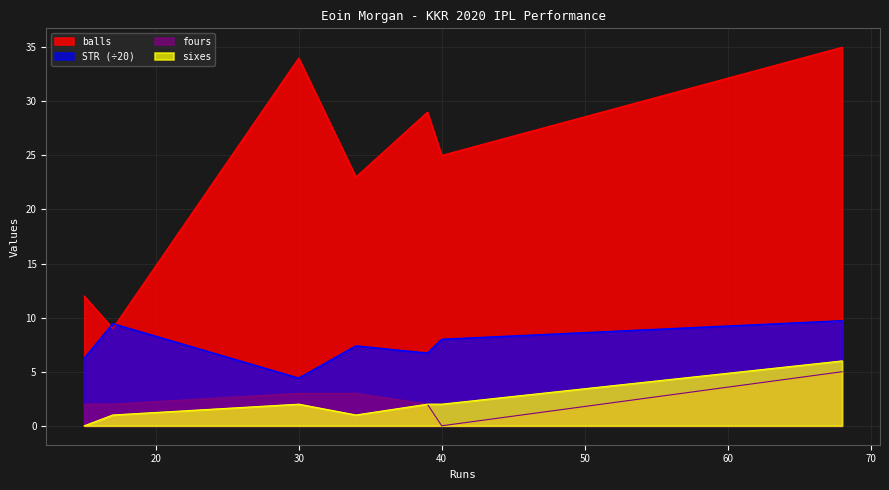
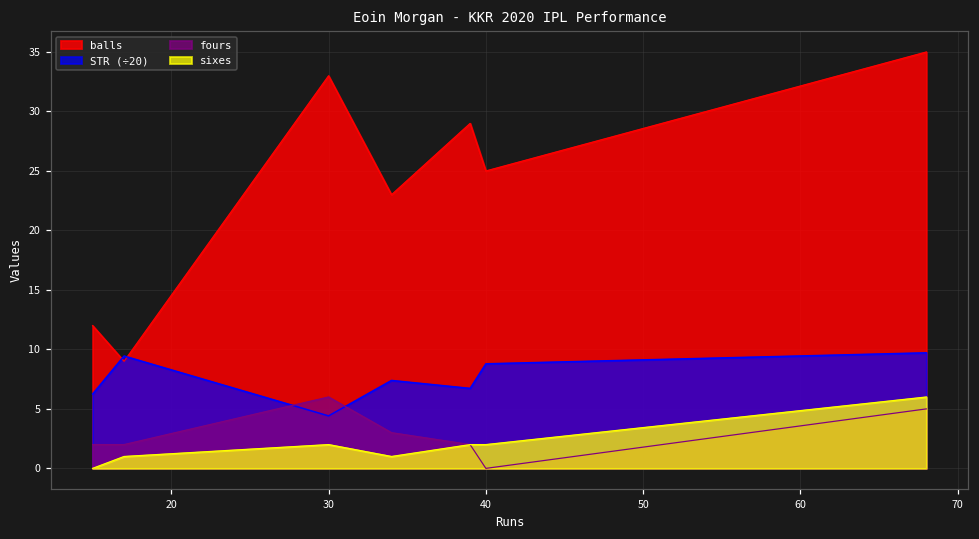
balls, 30: 34 -> 33
fours, 30: 3 -> 6
STR (÷20), 40: 8.0 -> 8.8
